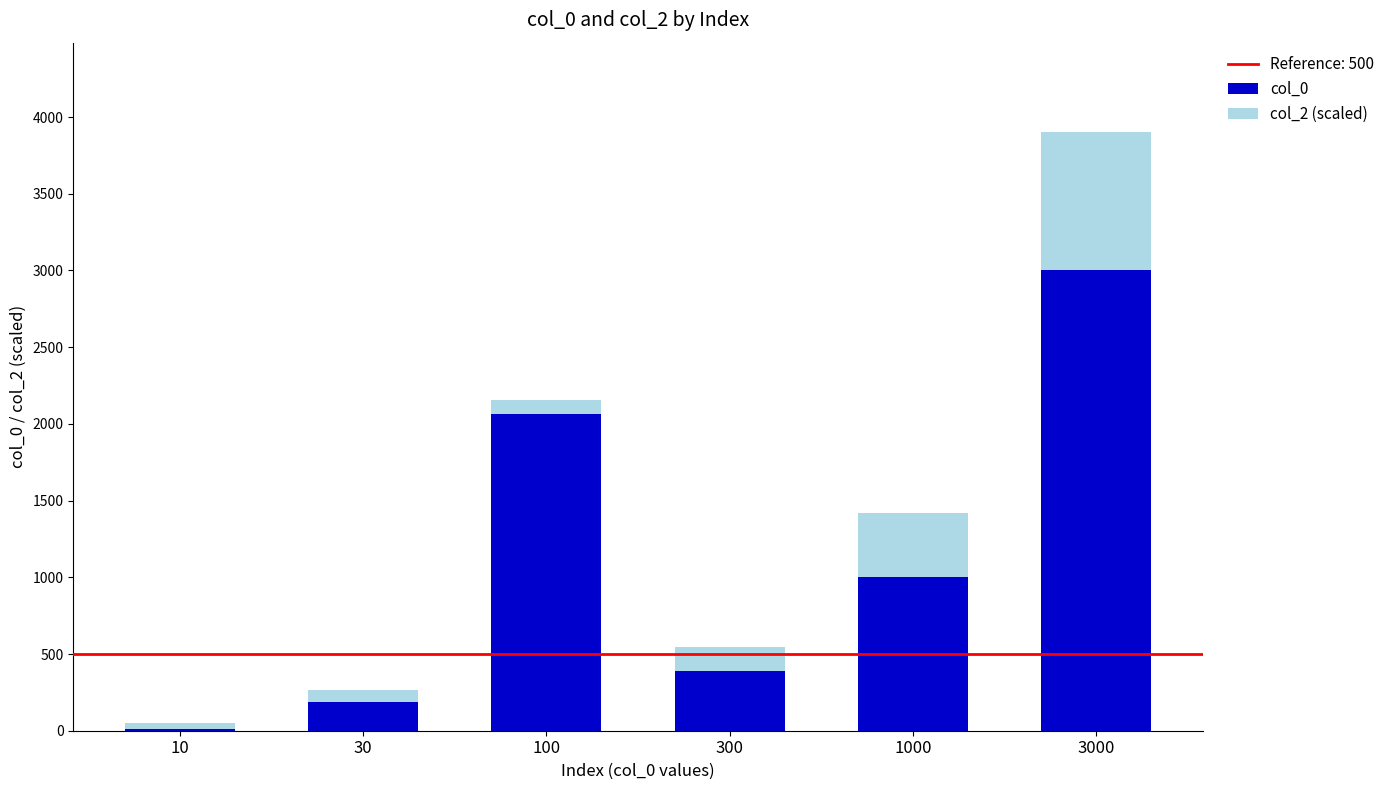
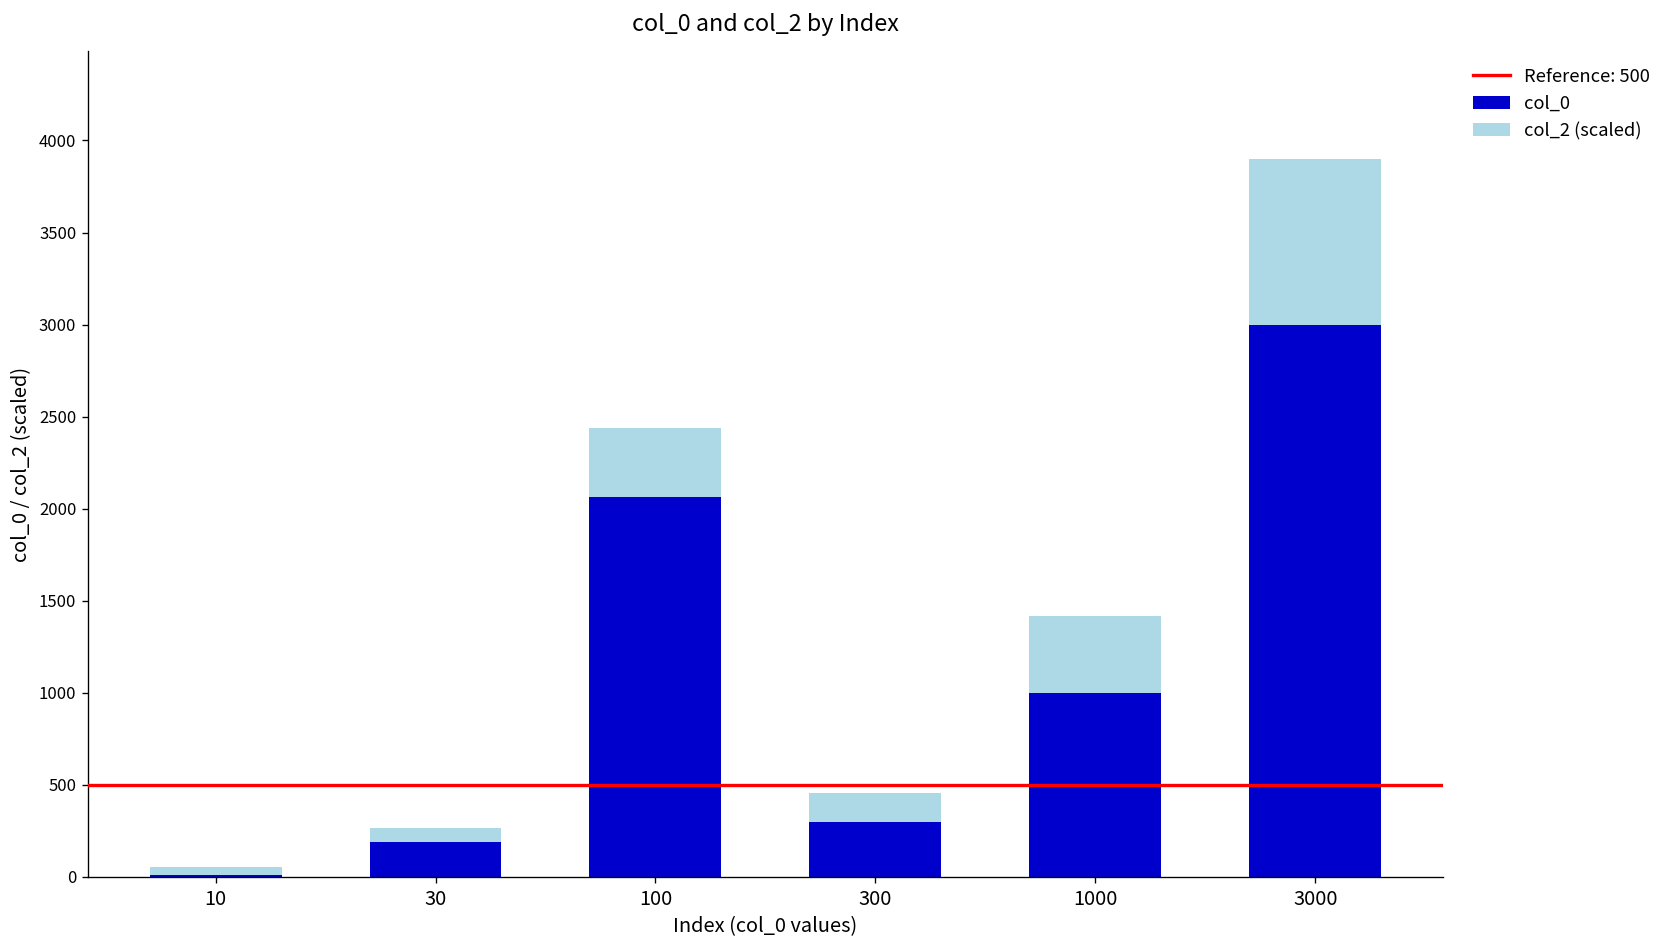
col_2 (scaled), 100: 90 -> 370
col_0, 300: 390 -> 300
